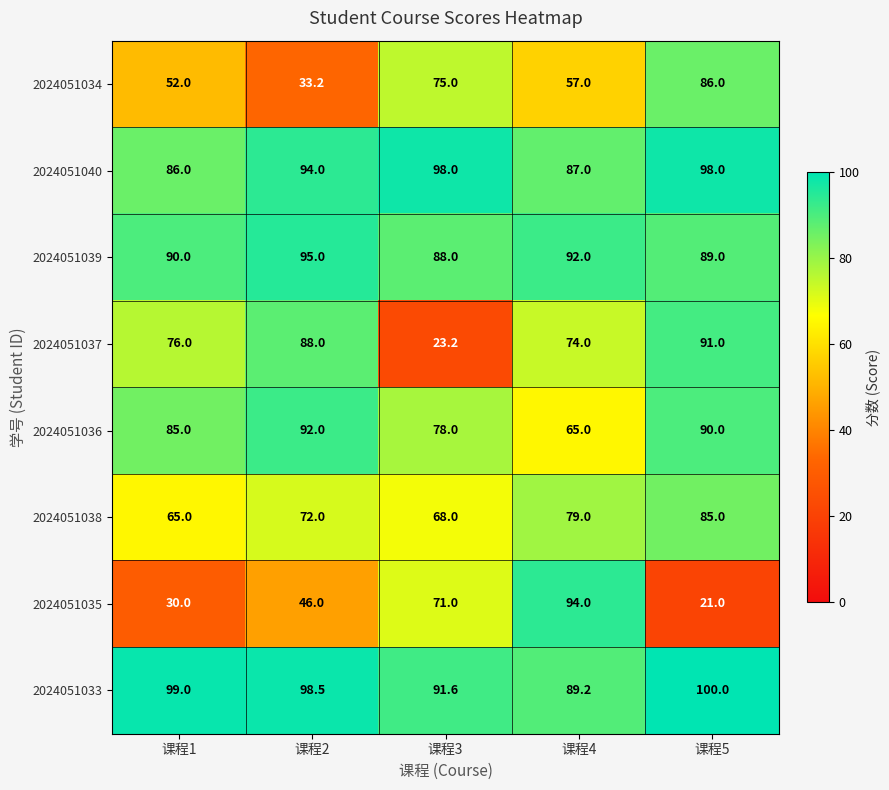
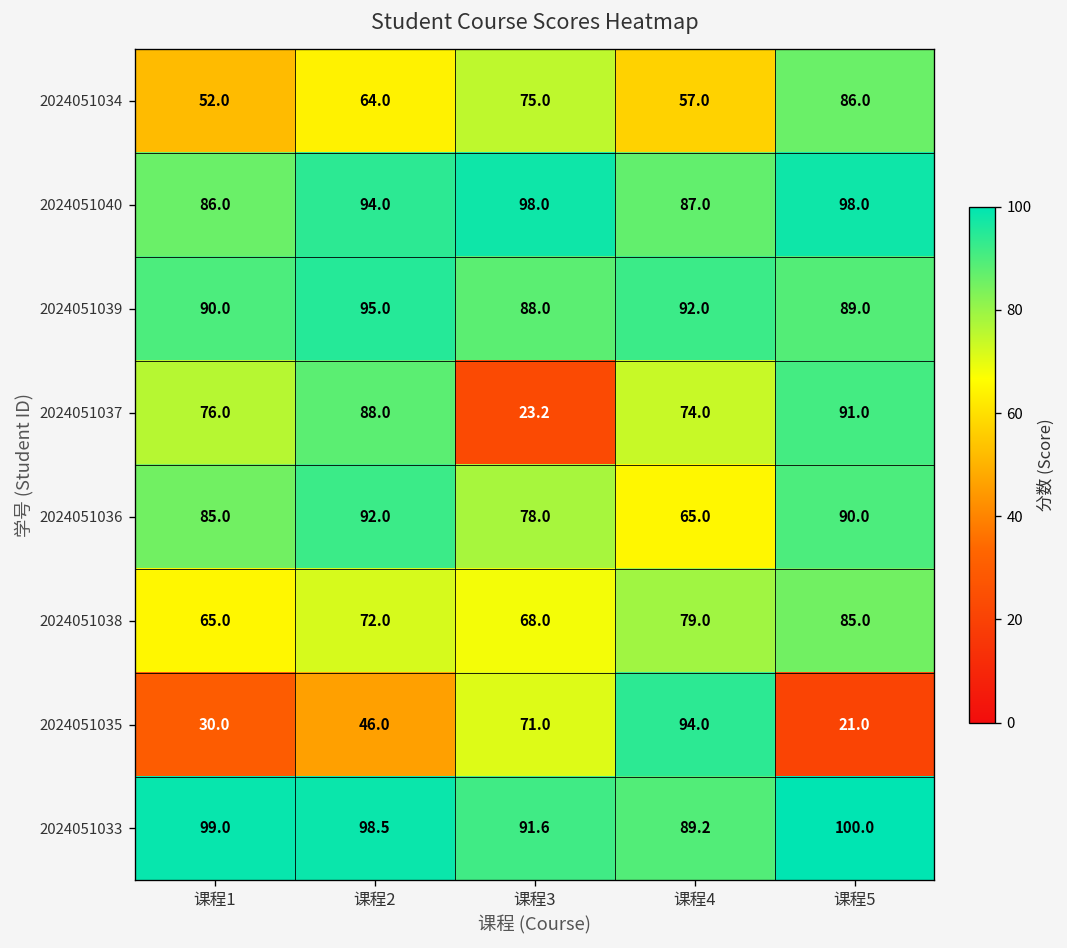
2024051034, 课程2: 33.2 -> 64.0
